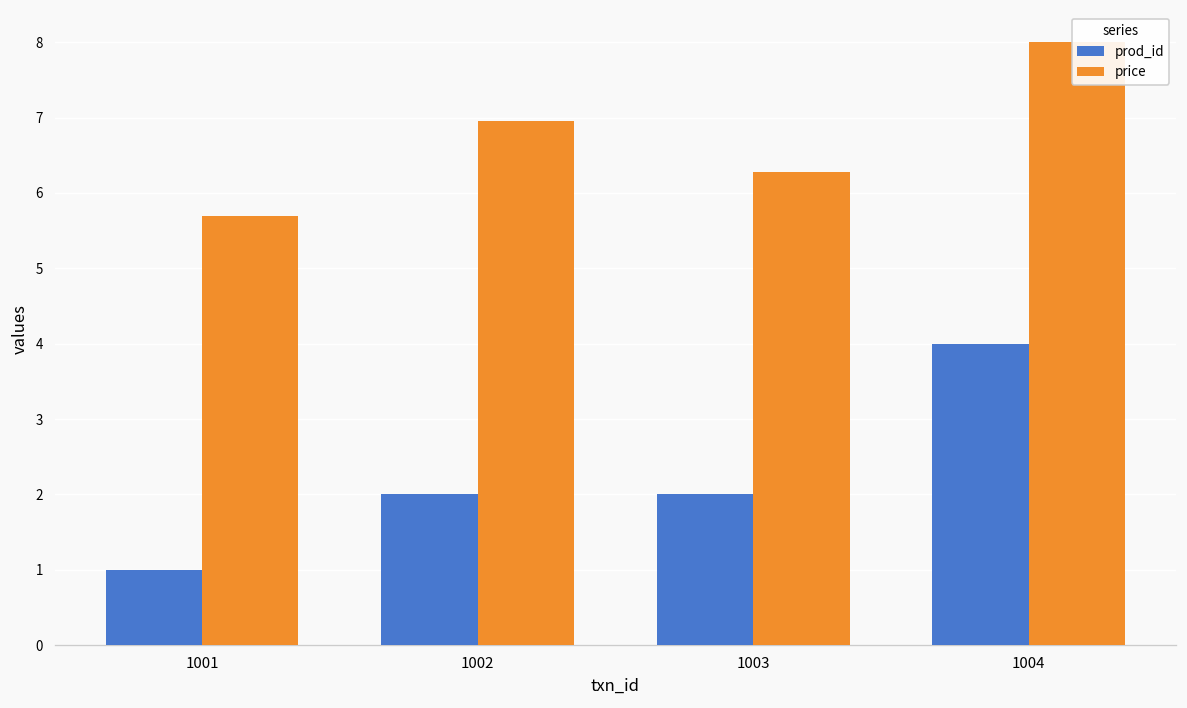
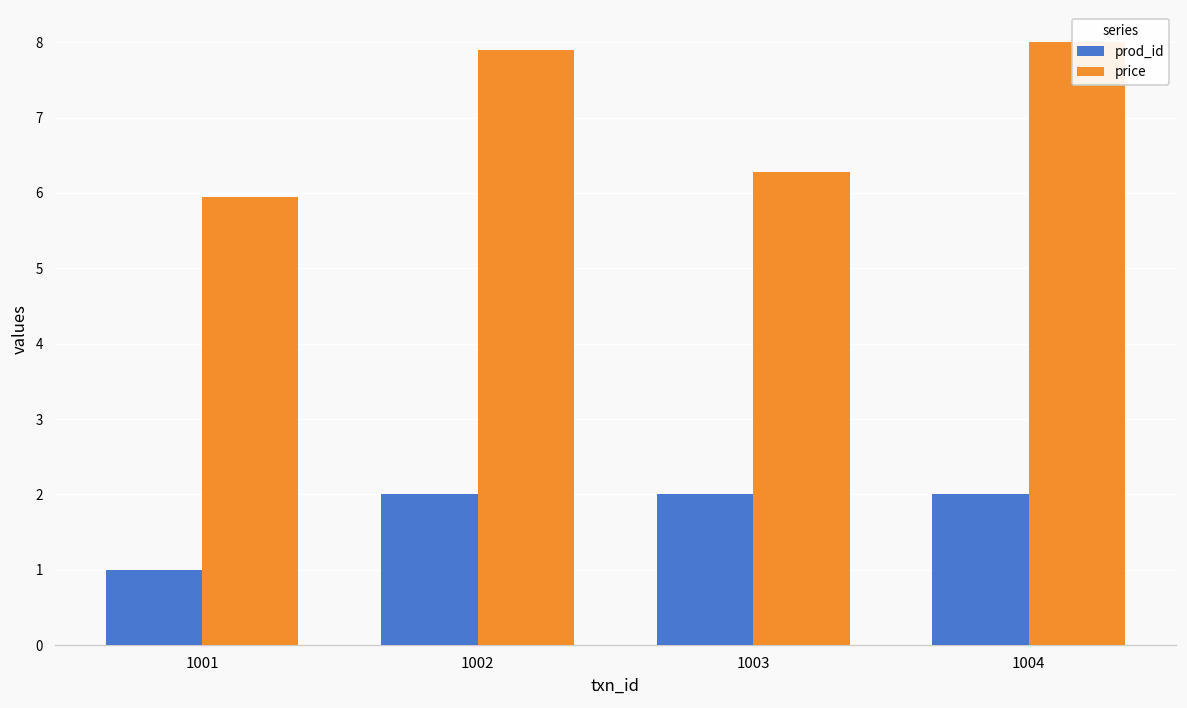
price, 1001: 5.7 -> 6.0
price, 1002: 7.0 -> 7.9
prod_id, 1004: 4 -> 2
